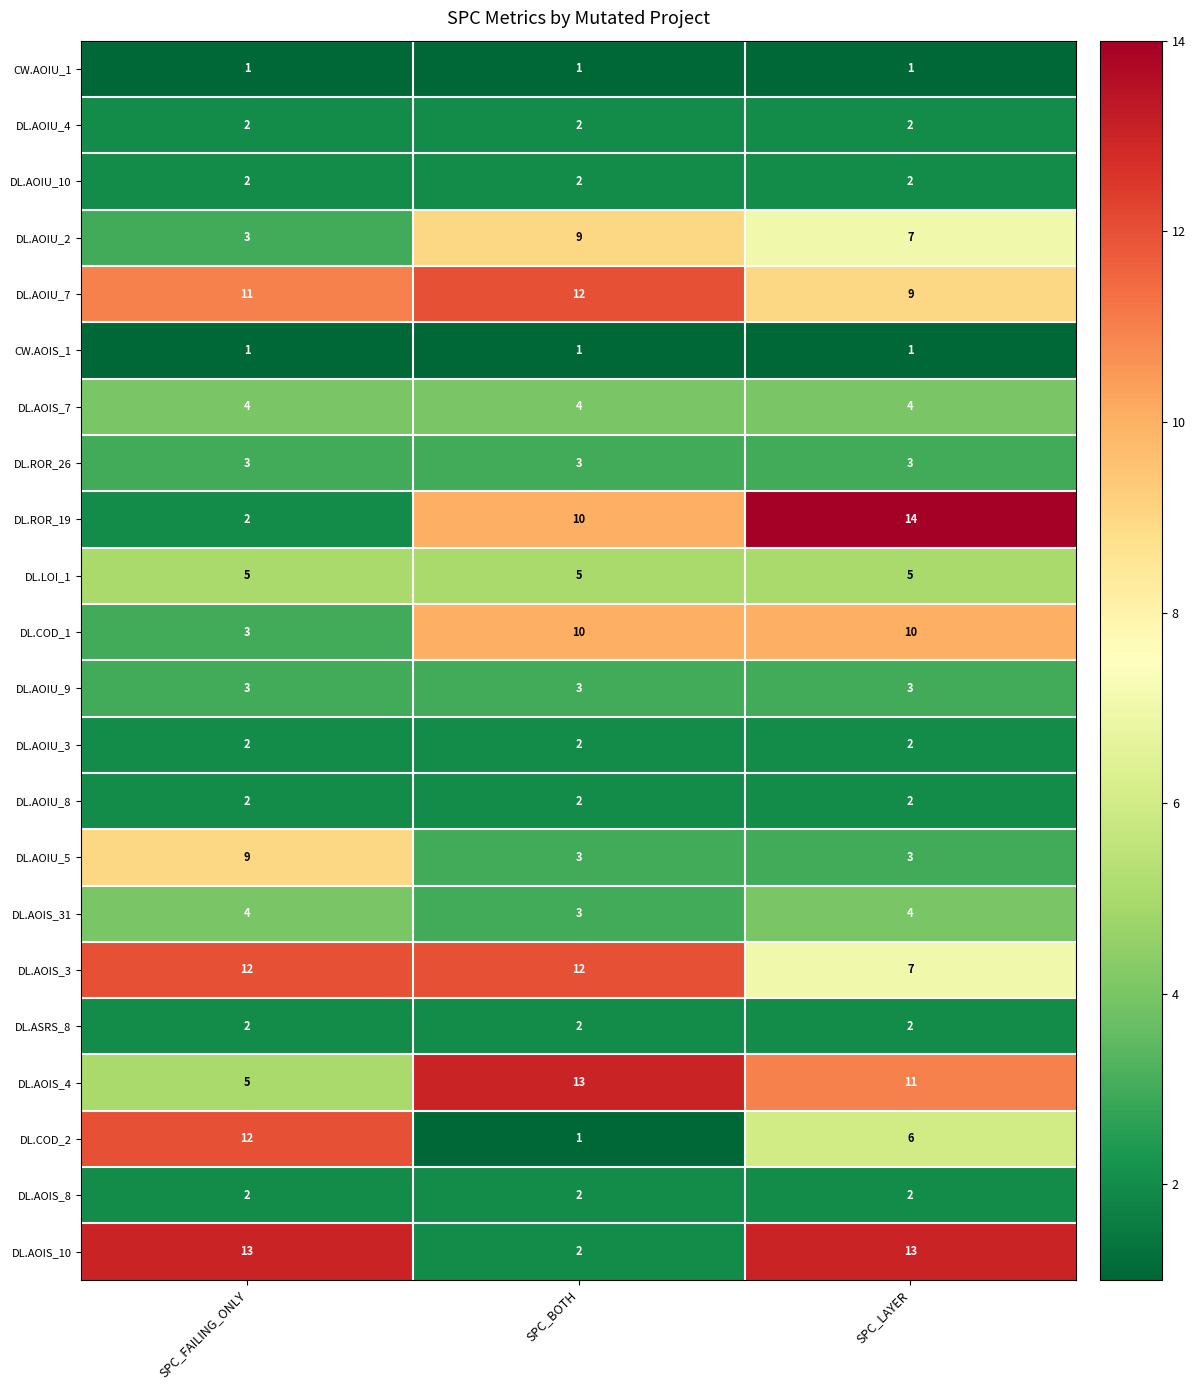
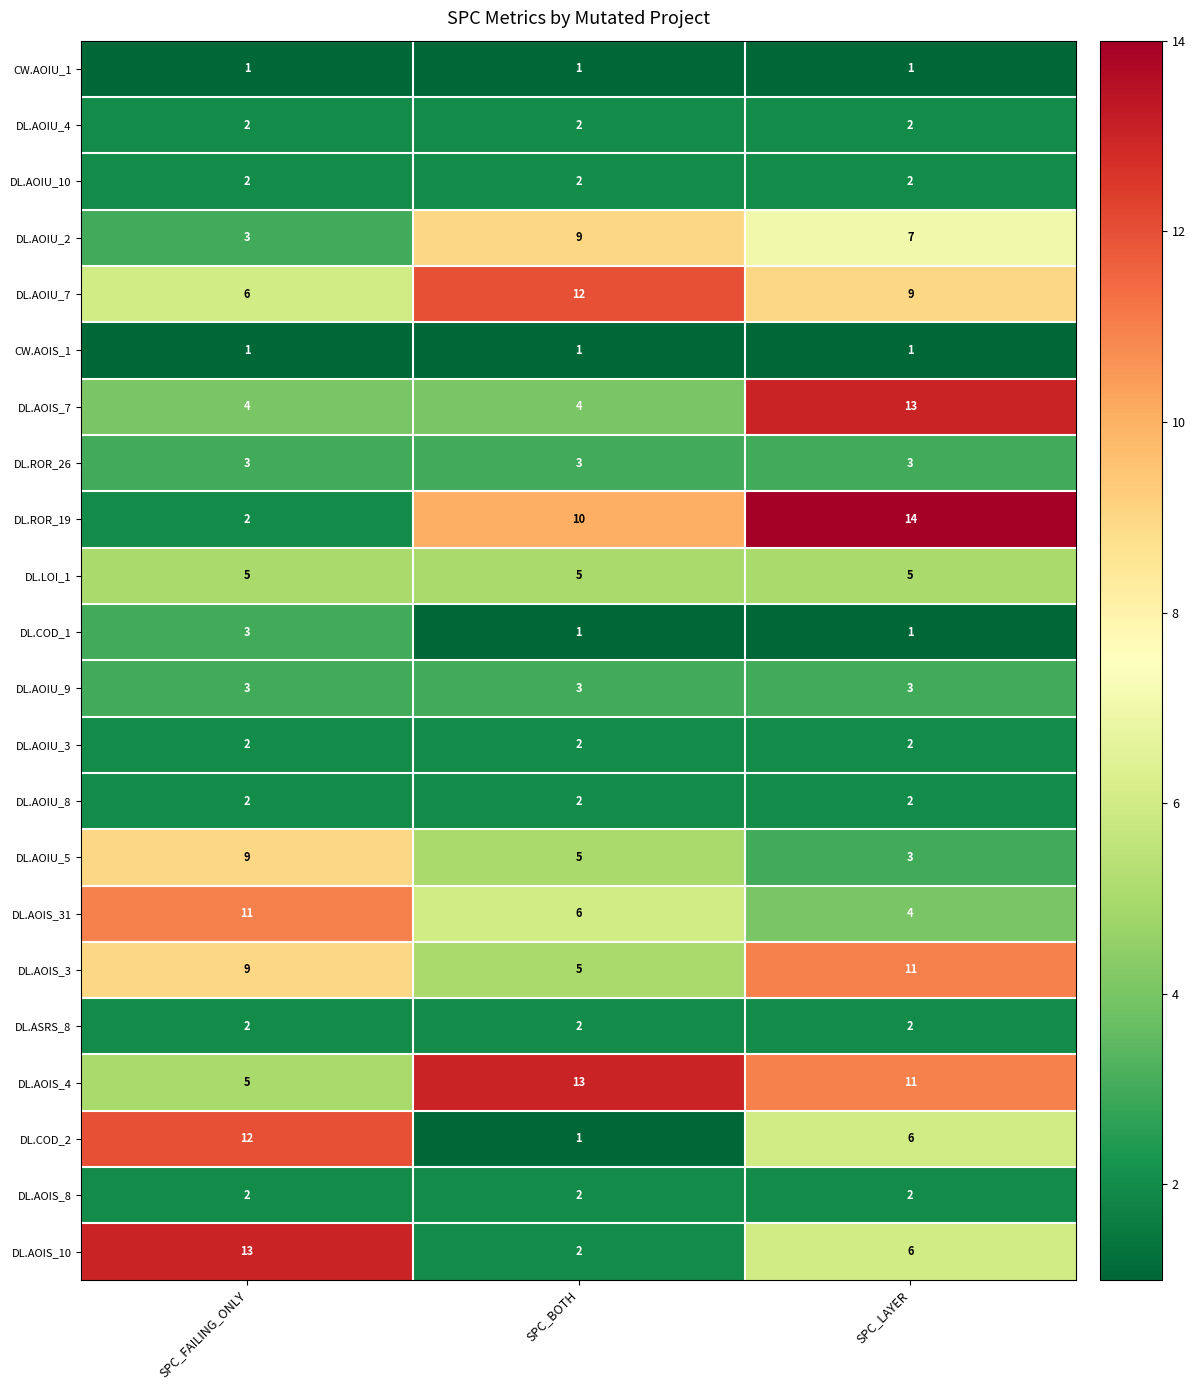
DL.AOIU_7, SPC_FAILING_ONLY: 11 -> 6
DL.AOIS_7, SPC_LAYER: 4 -> 13
DL.COD_1, SPC_BOTH: 10 -> 1
DL.COD_1, SPC_LAYER: 10 -> 1
DL.AOIU_5, SPC_BOTH: 3 -> 5
DL.AOIS_31, SPC_FAILING_ONLY: 4 -> 11
DL.AOIS_31, SPC_BOTH: 3 -> 6
DL.AOIS_3, SPC_FAILING_ONLY: 12 -> 9
DL.AOIS_3, SPC_BOTH: 12 -> 5
DL.AOIS_3, SPC_LAYER: 7 -> 11
DL.AOIS_10, SPC_LAYER: 13 -> 6
